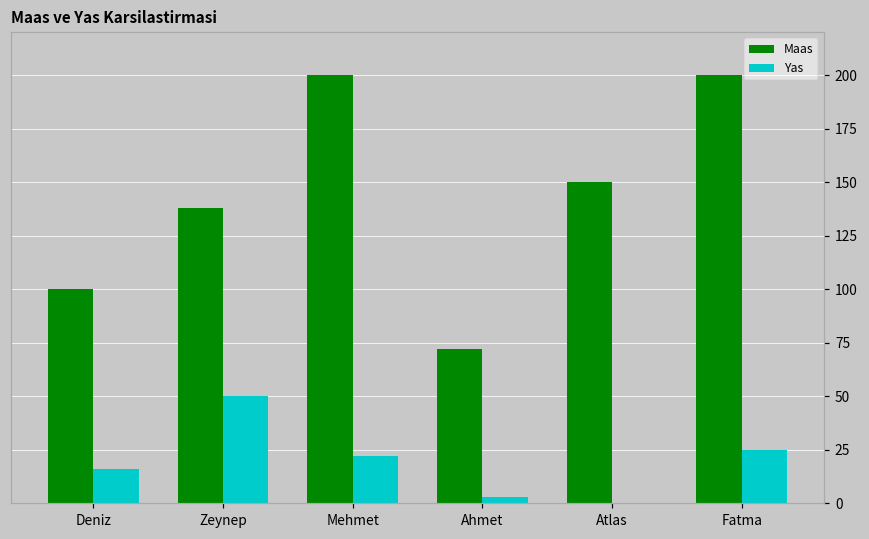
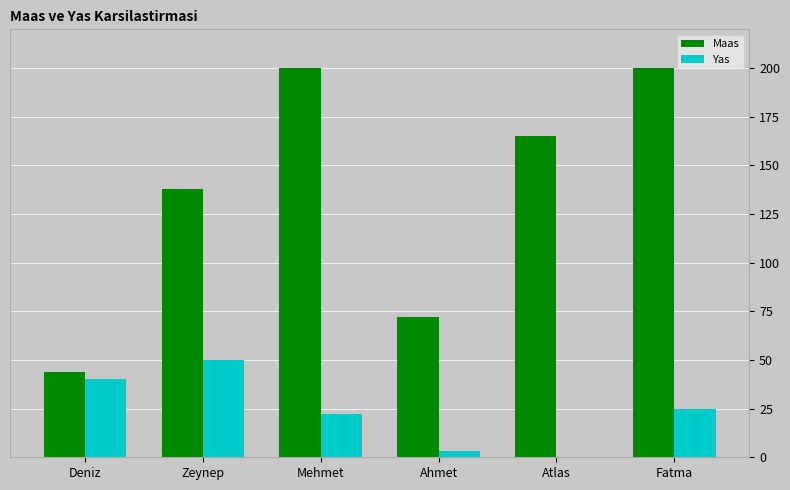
Maas, Deniz: 100 -> 44
Yas, Deniz: 16 -> 40
Maas, Atlas: 150 -> 165
